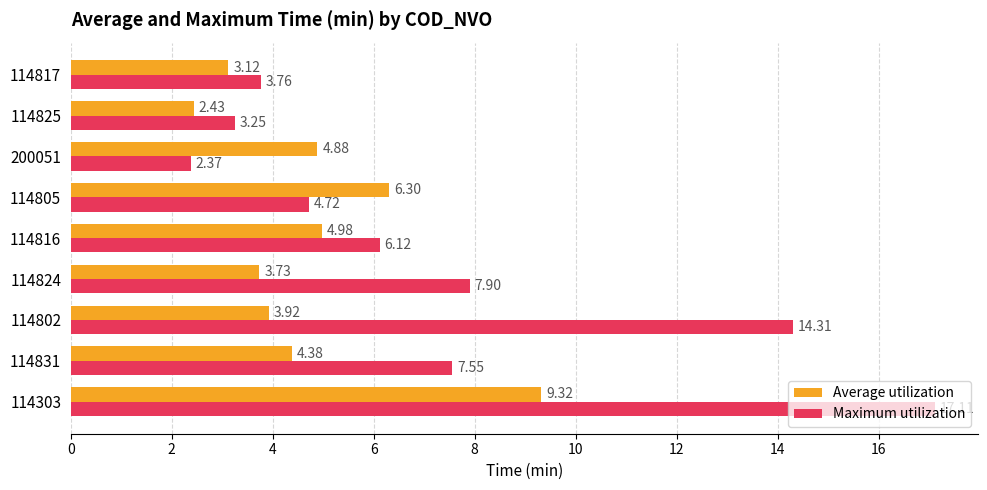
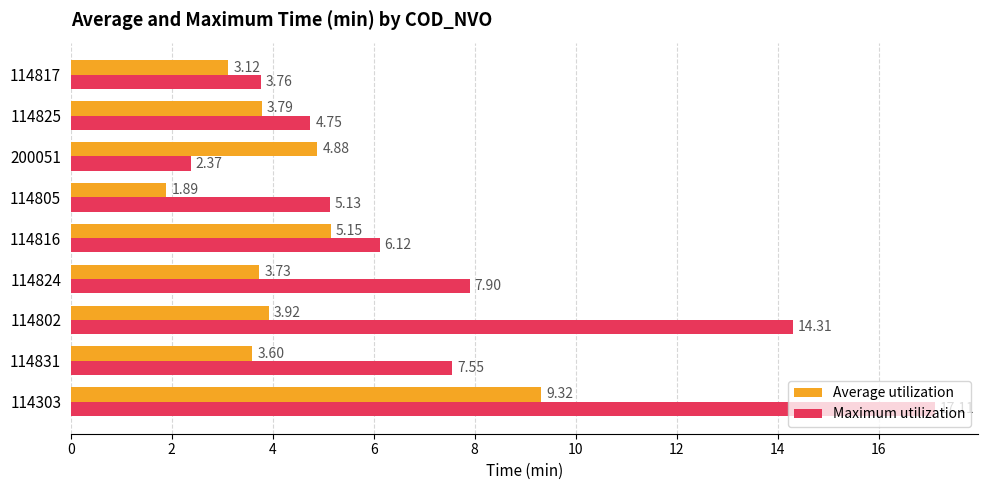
Average utilization, 114825: 2.43 -> 3.79
Maximum utilization, 114825: 3.25 -> 4.75
Average utilization, 114805: 6.30 -> 1.89
Maximum utilization, 114805: 4.72 -> 5.13
Average utilization, 114816: 4.98 -> 5.15
Average utilization, 114831: 4.38 -> 3.60
